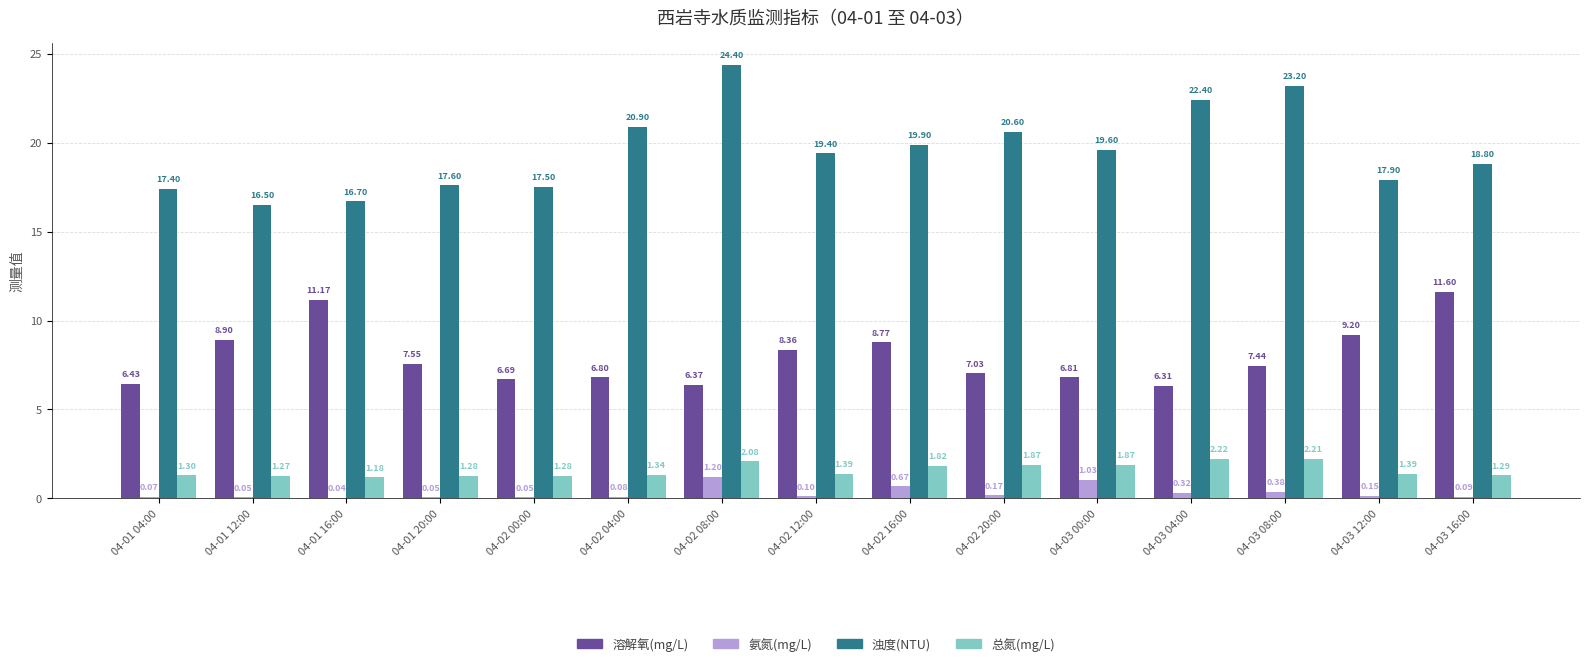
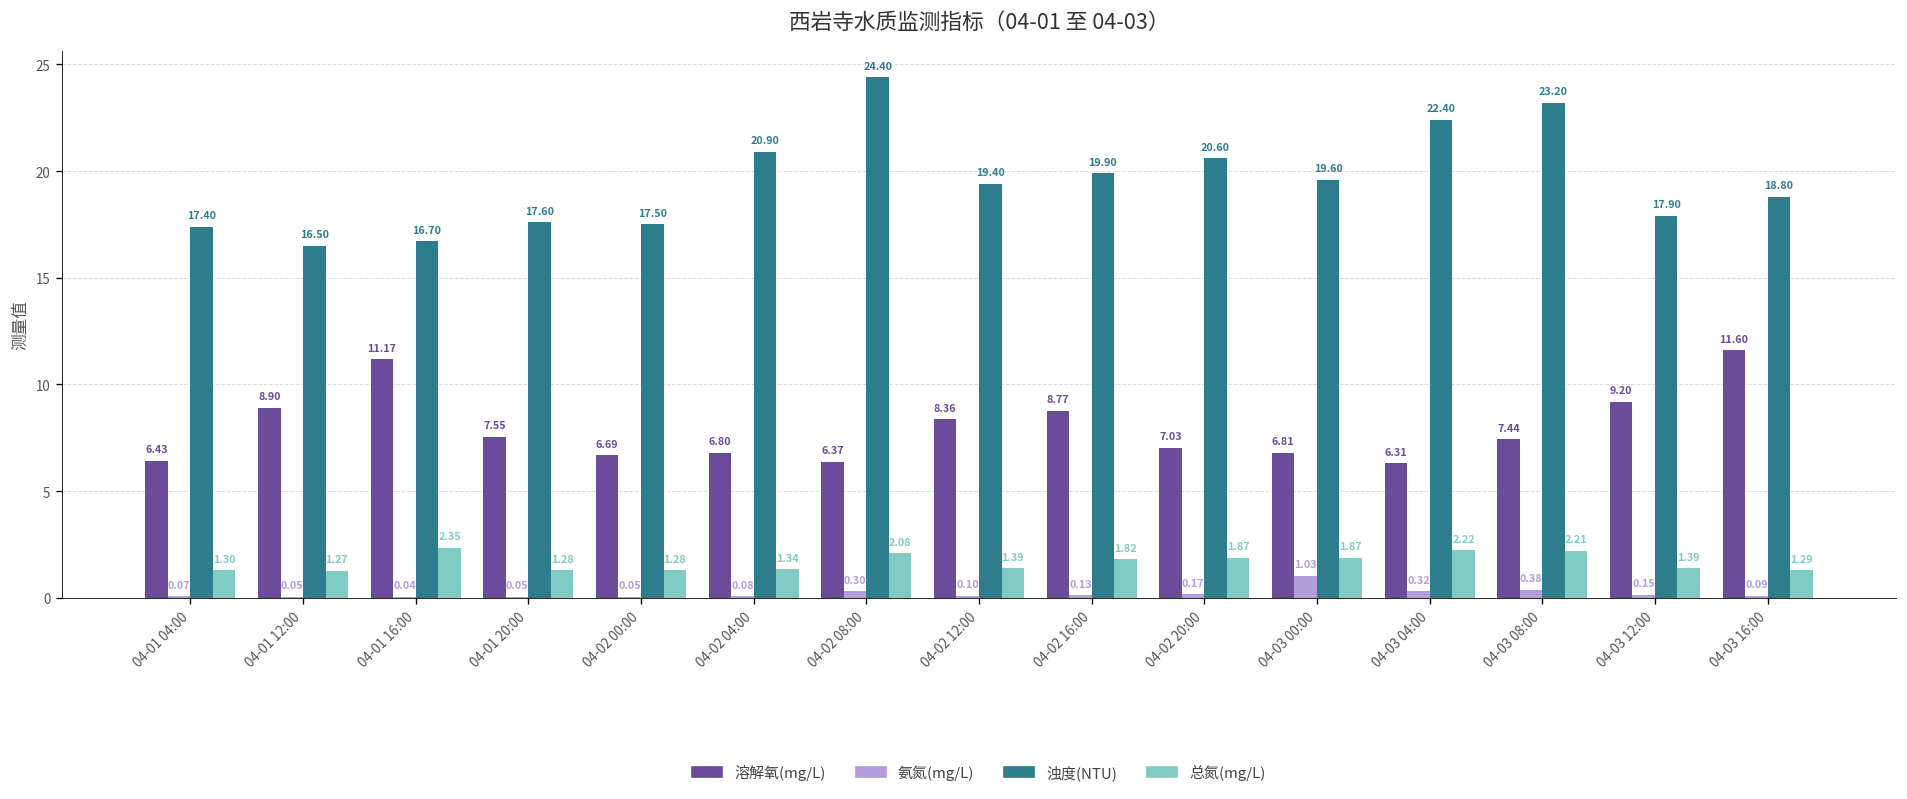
总氮(mg/L), 04-01 16:00: 1.18 -> 2.35
氨氮(mg/L), 04-02 08:00: 1.20 -> 0.30
氨氮(mg/L), 04-02 16:00: 0.67 -> 0.13
